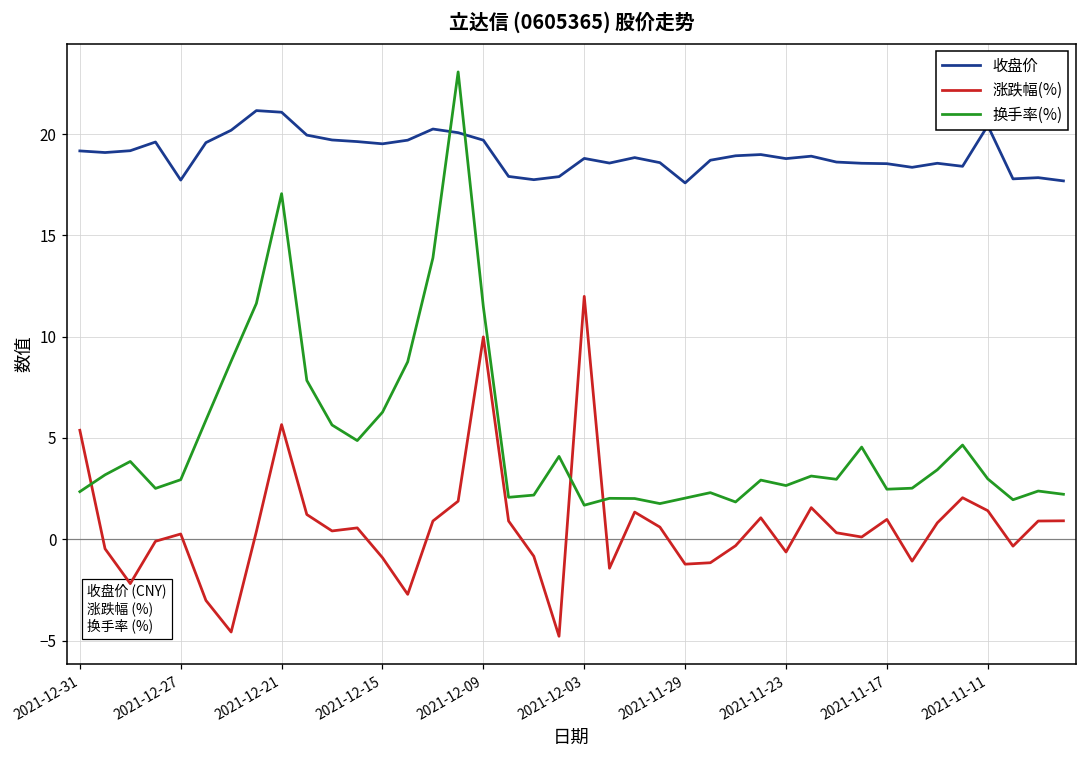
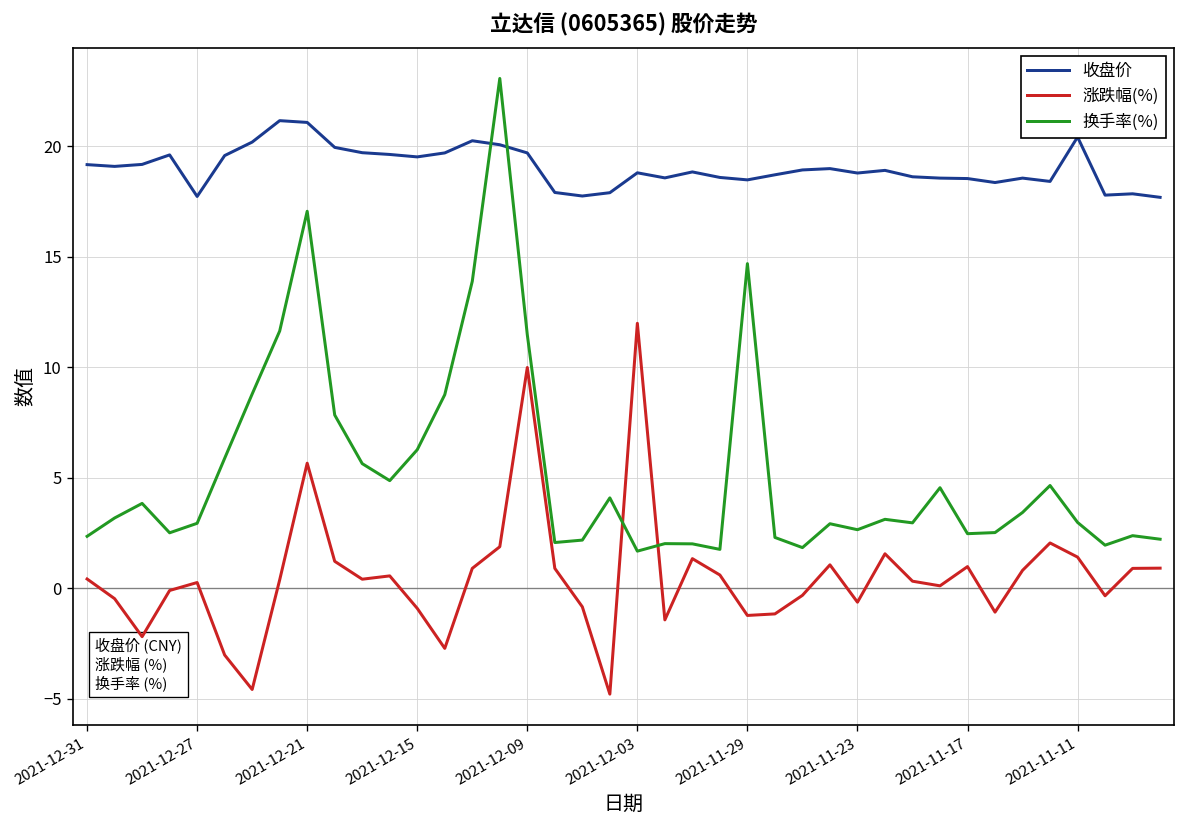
涨跌幅(%), 2021-12-31: 5.4 -> 0.4
收盘价, 2021-11-29: 17.6 -> 18.5
换手率(%), 2021-11-29: 2.0 -> 14.7
